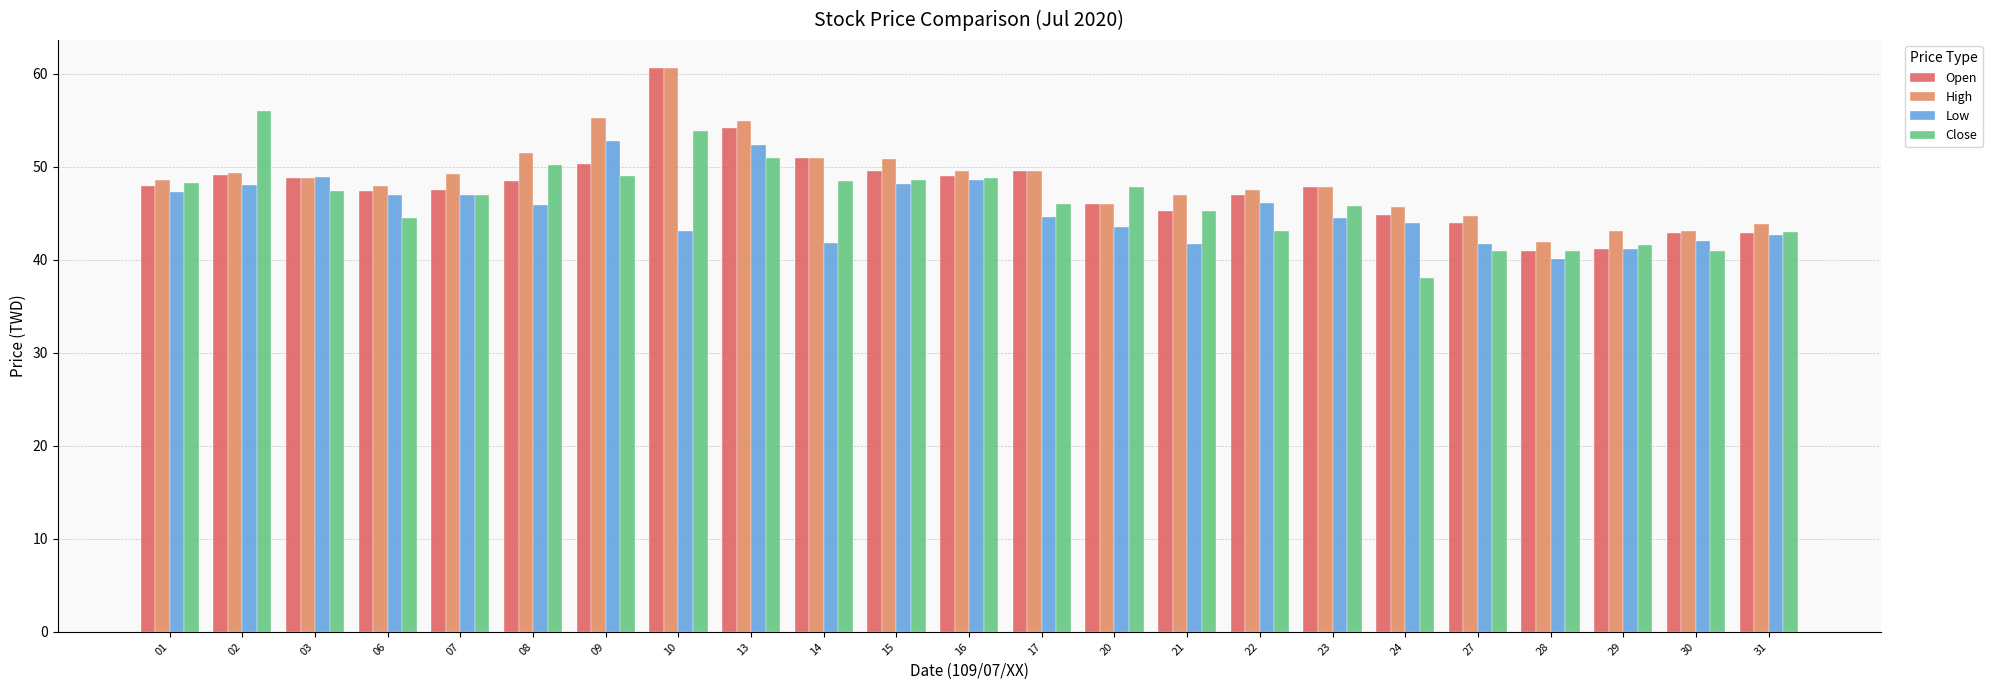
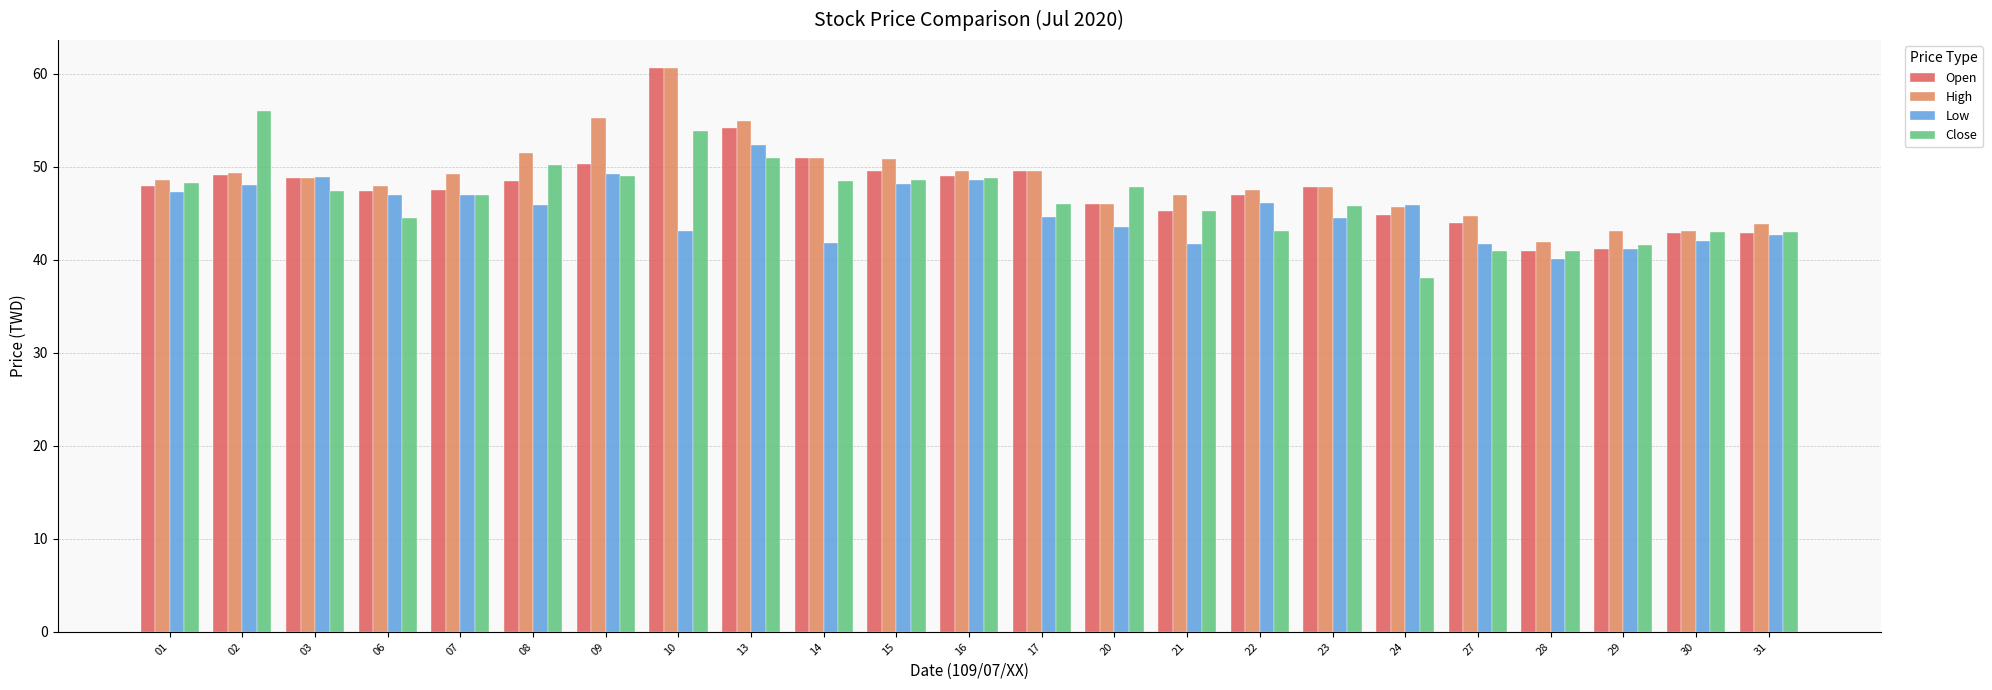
Low, 09: 53 -> 49
Low, 24: 44 -> 46
Close, 30: 41 -> 43
